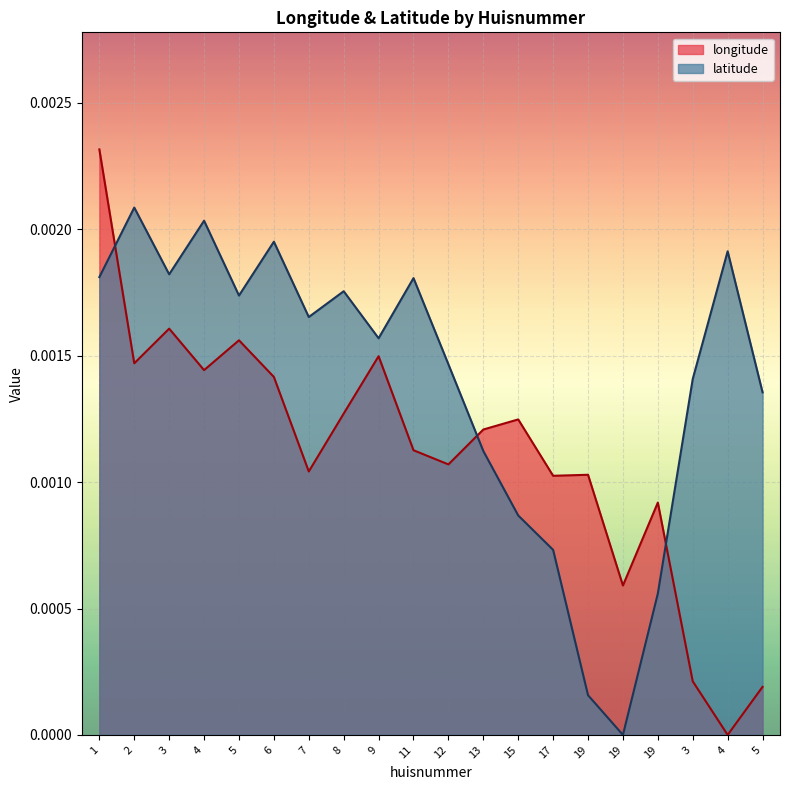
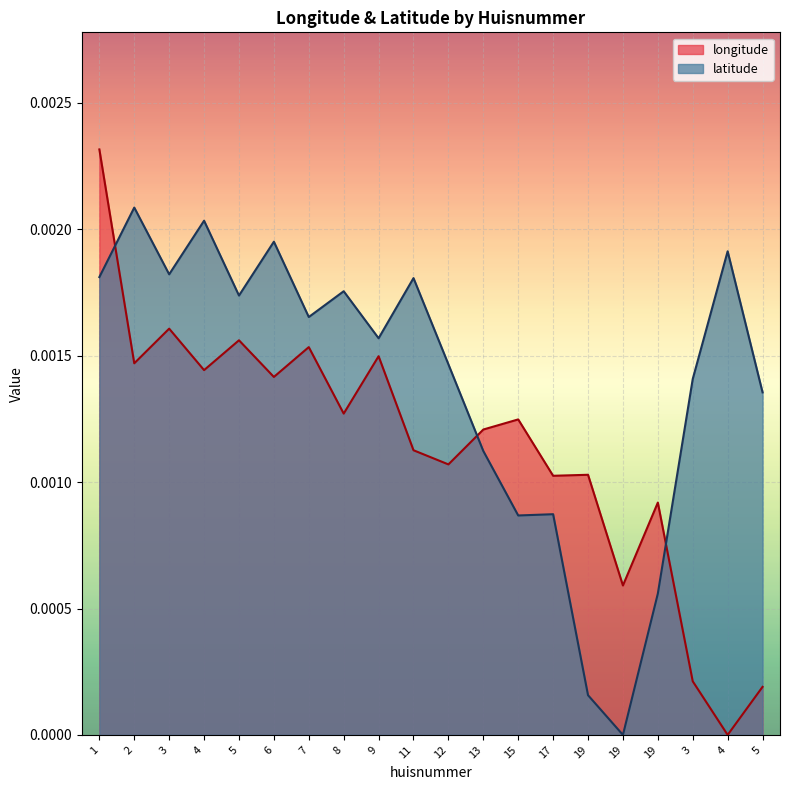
longitude, 7: 0.00104 -> 0.00153
latitude, 17: 0.00073 -> 0.00087
